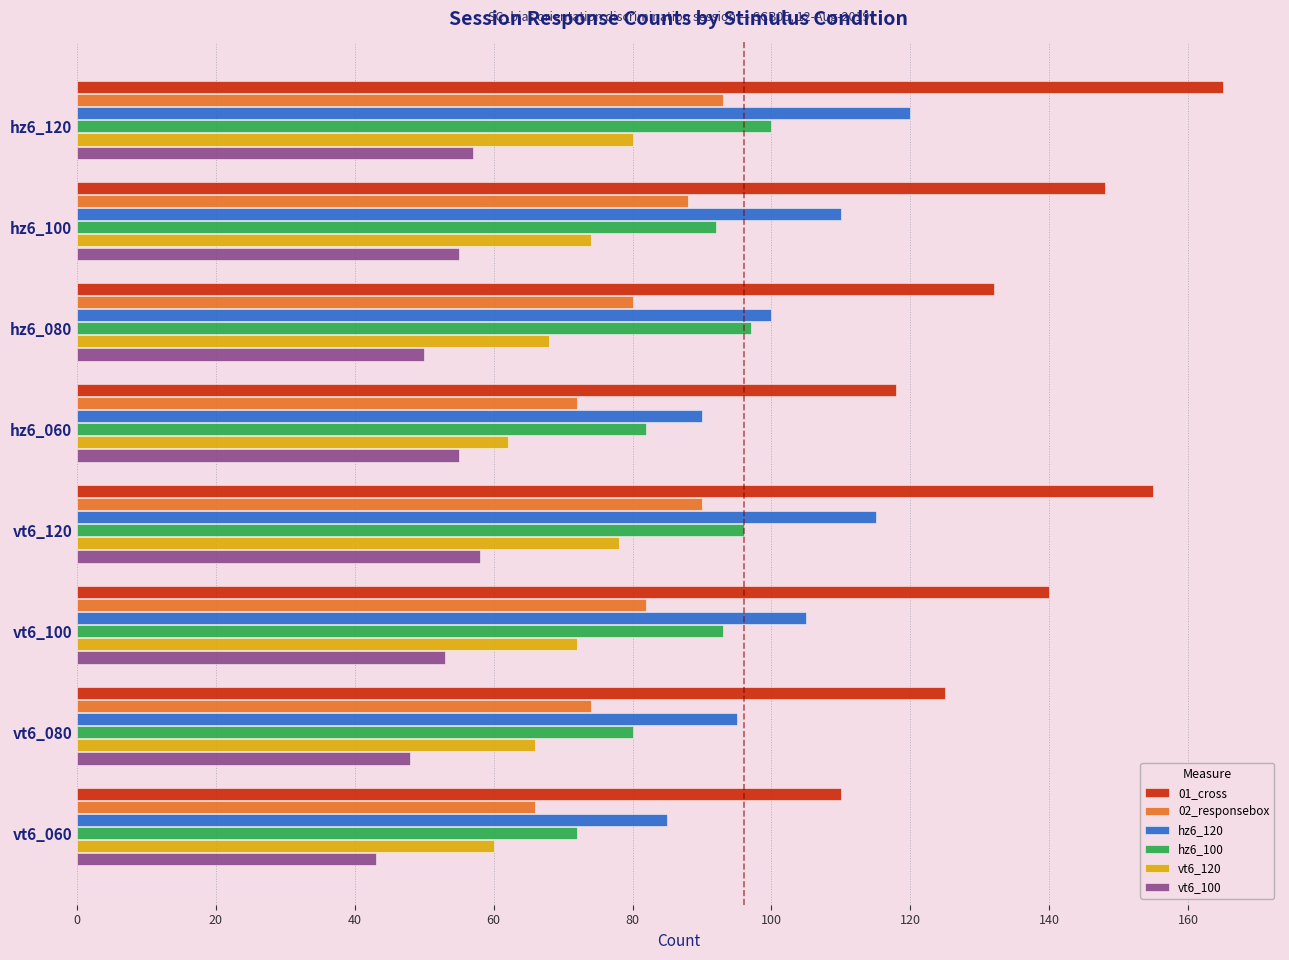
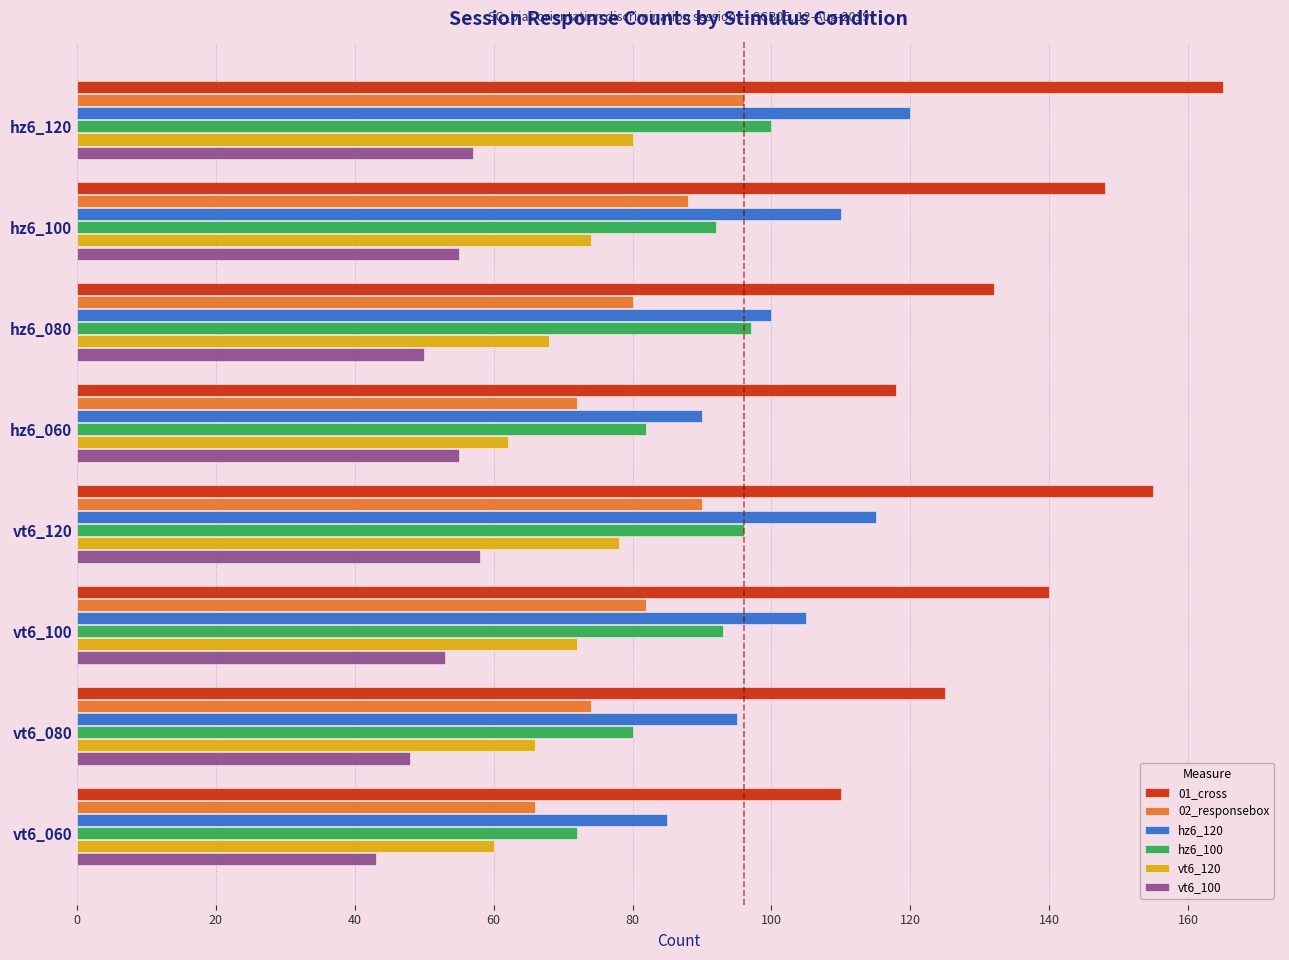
02_responsebox, hz6_120: 93 -> 96
